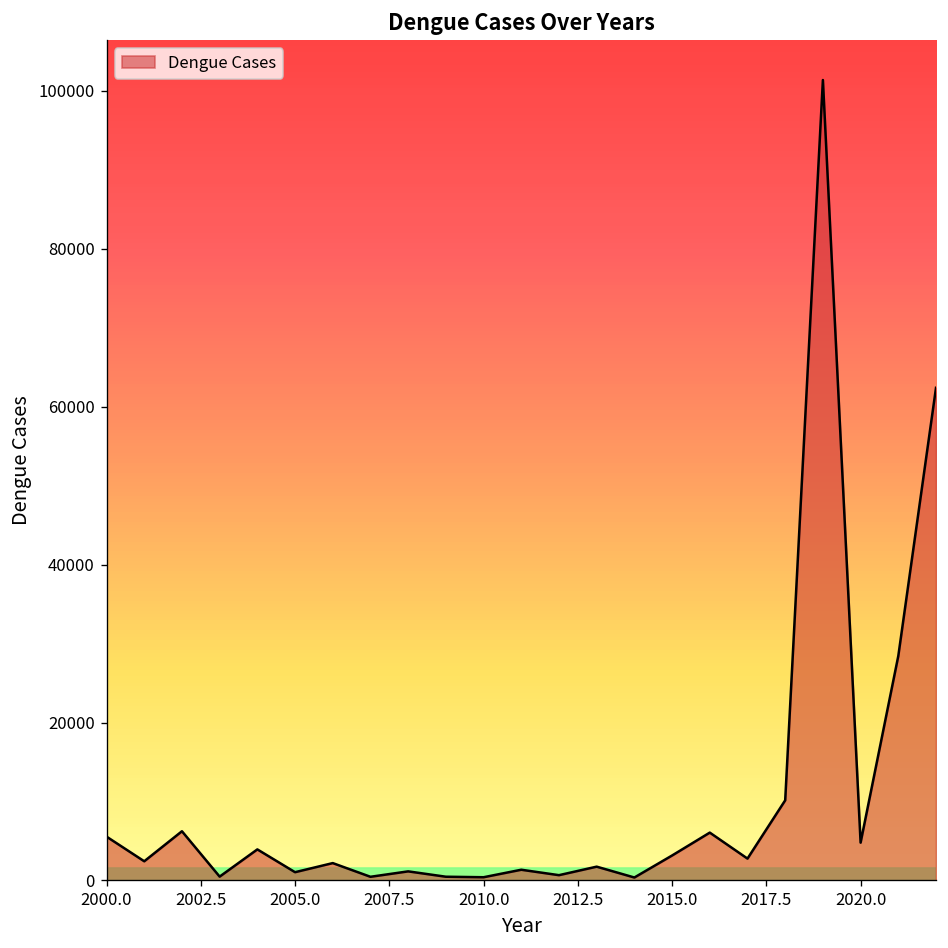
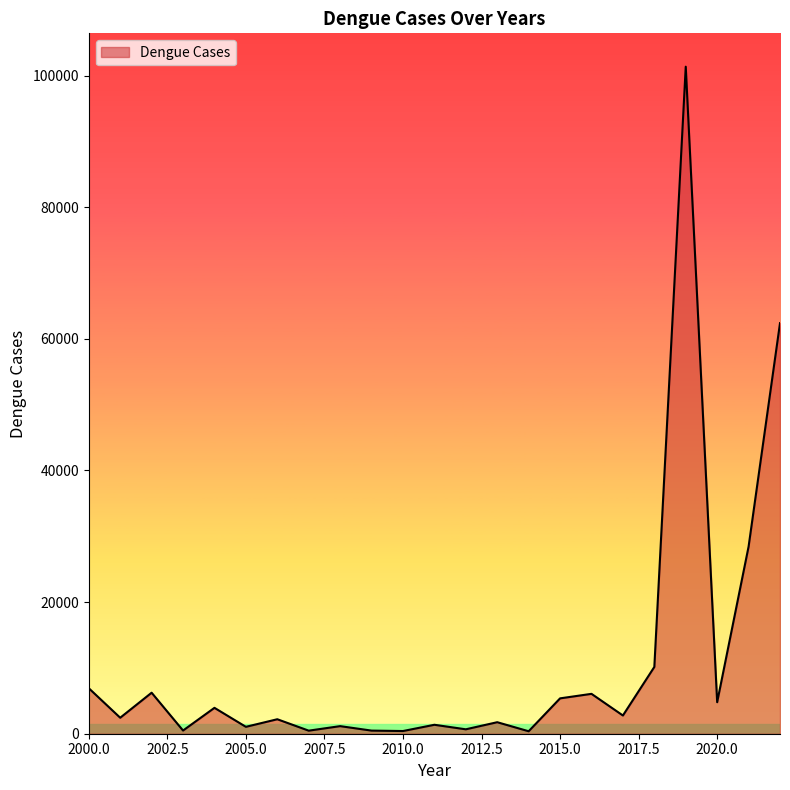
2000.0: 6000 -> 7000
2015.0: 3000 -> 5000
